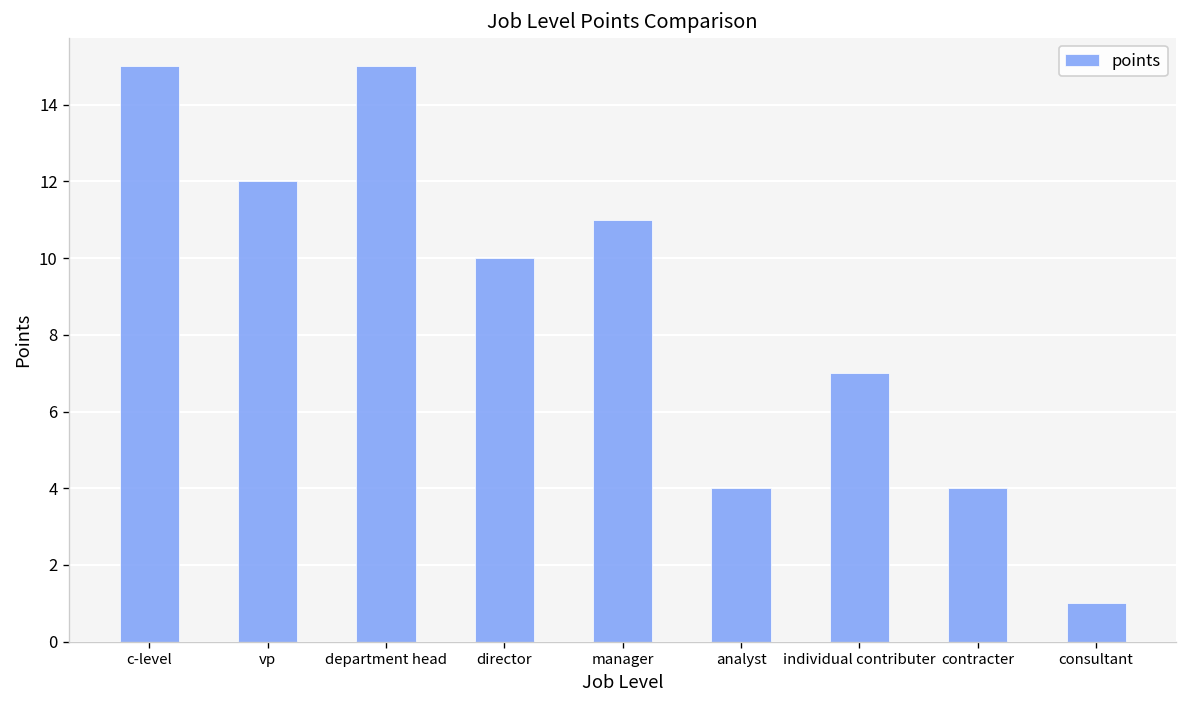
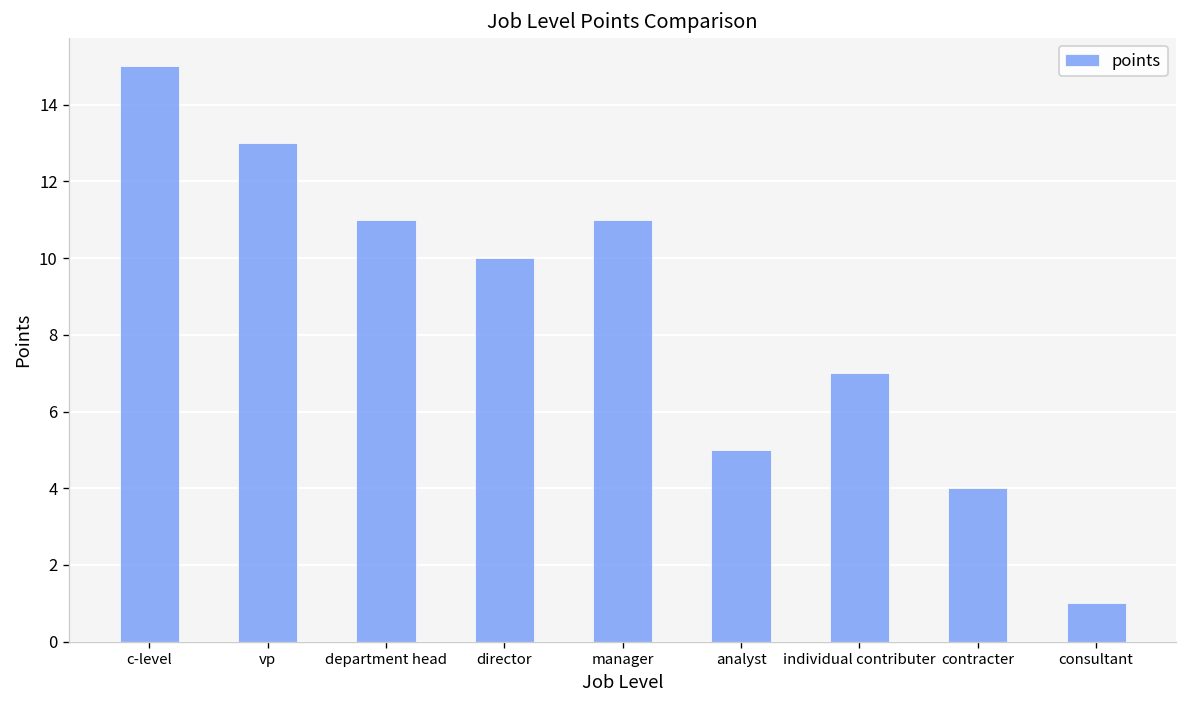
vp: 12 -> 13
department head: 15 -> 11
analyst: 4 -> 5
